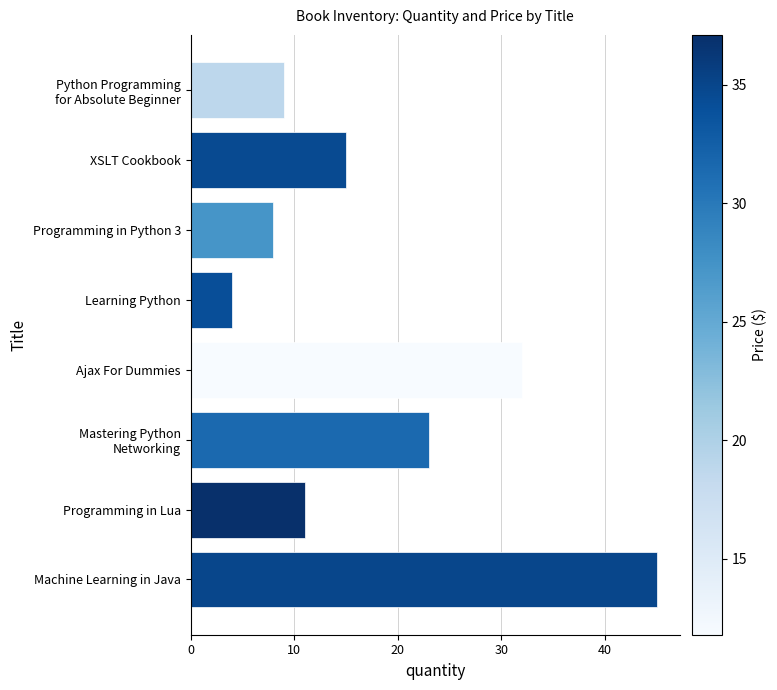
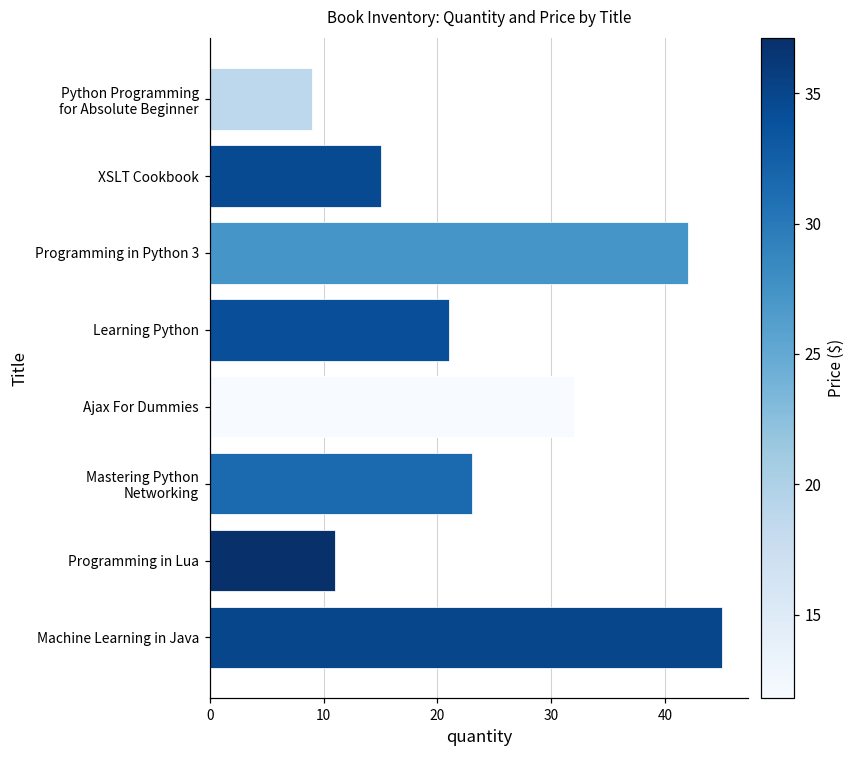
Programming in Python 3: 8 -> 42
Learning Python: 4 -> 21
